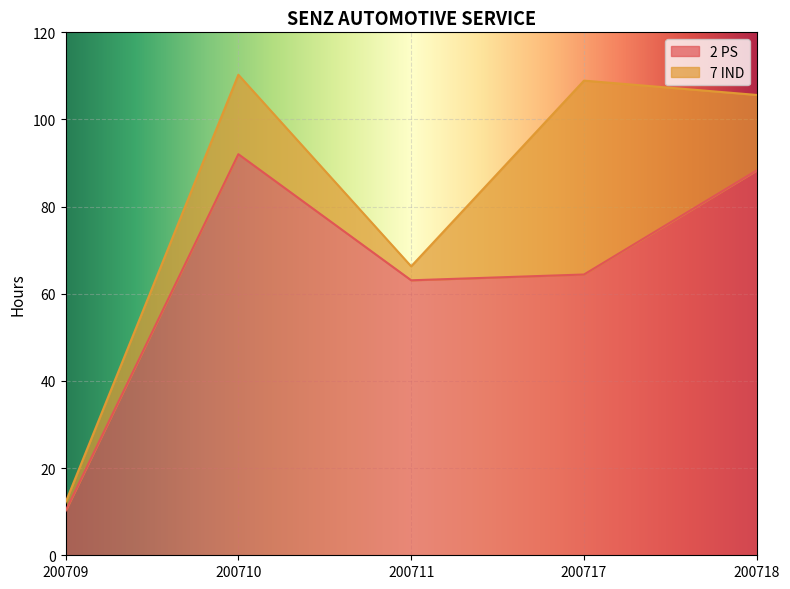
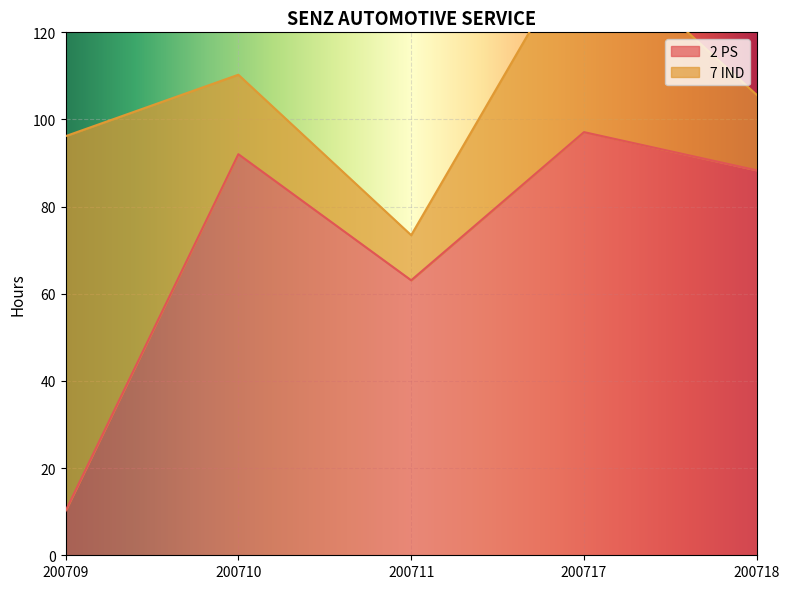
7 IND, 200709: 2 -> 86
7 IND, 200711: 3 -> 10
2 PS, 200717: 64 -> 97
